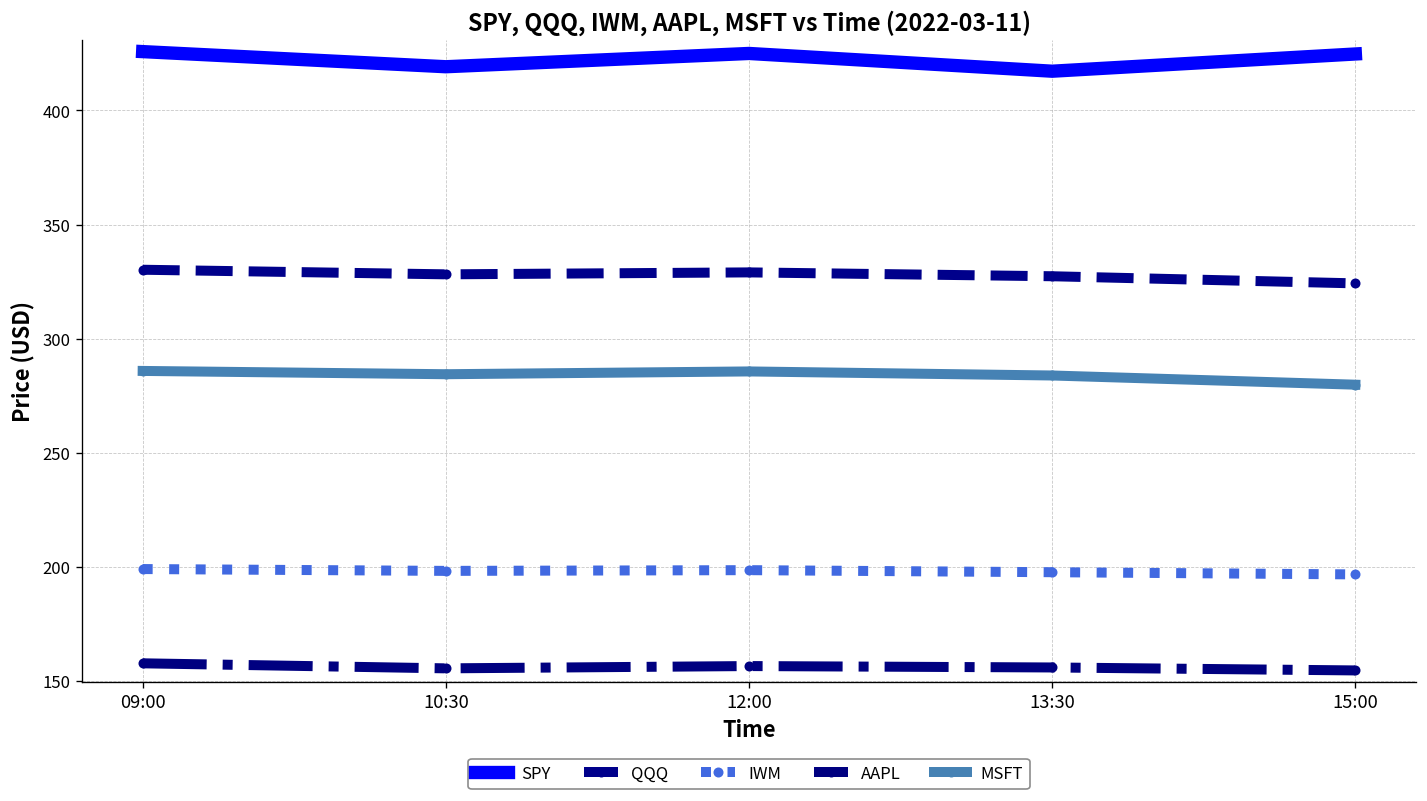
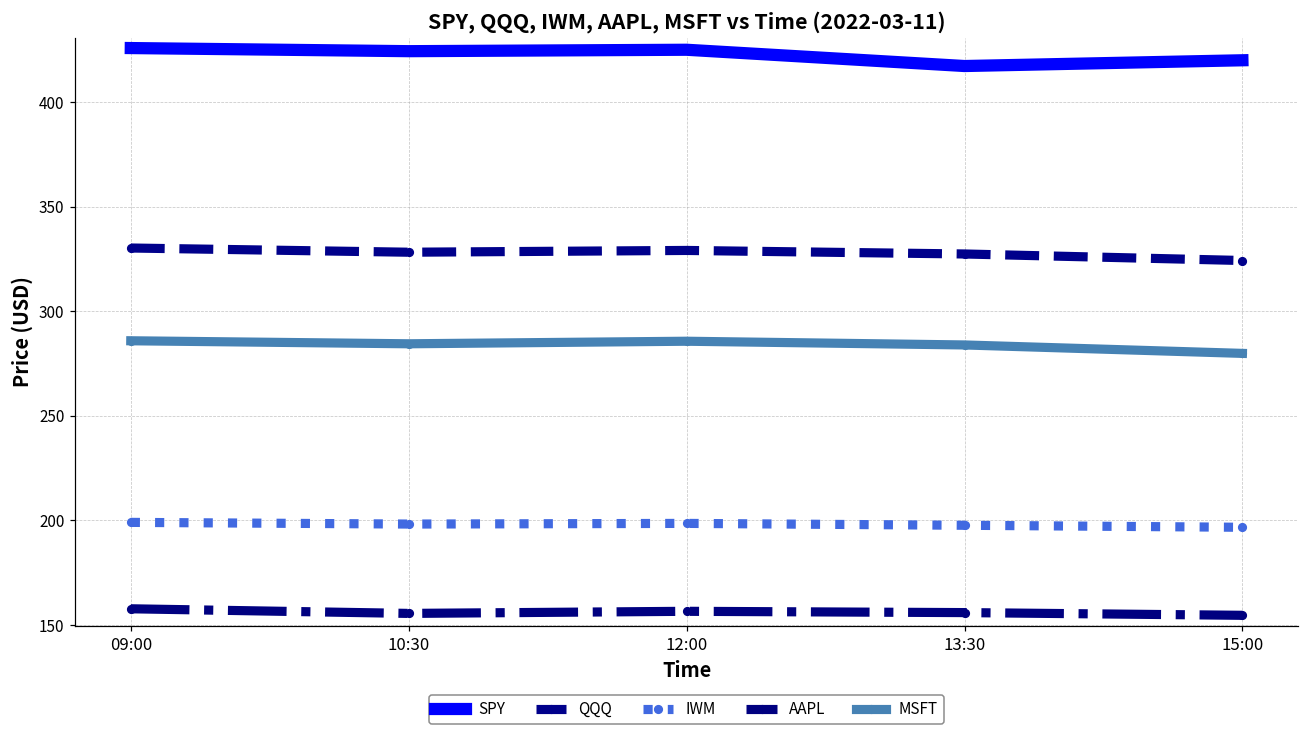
SPY, 10:30: 419 -> 424
SPY, 15:00: 425 -> 420
